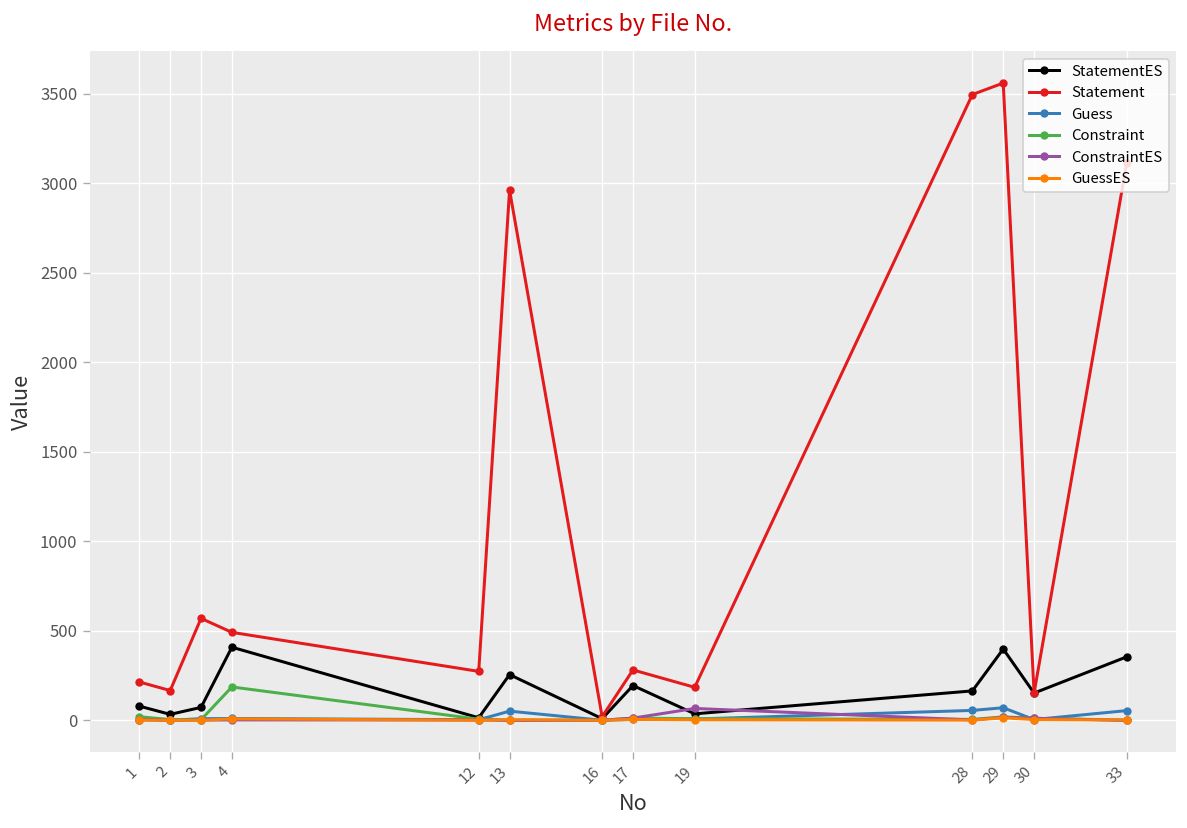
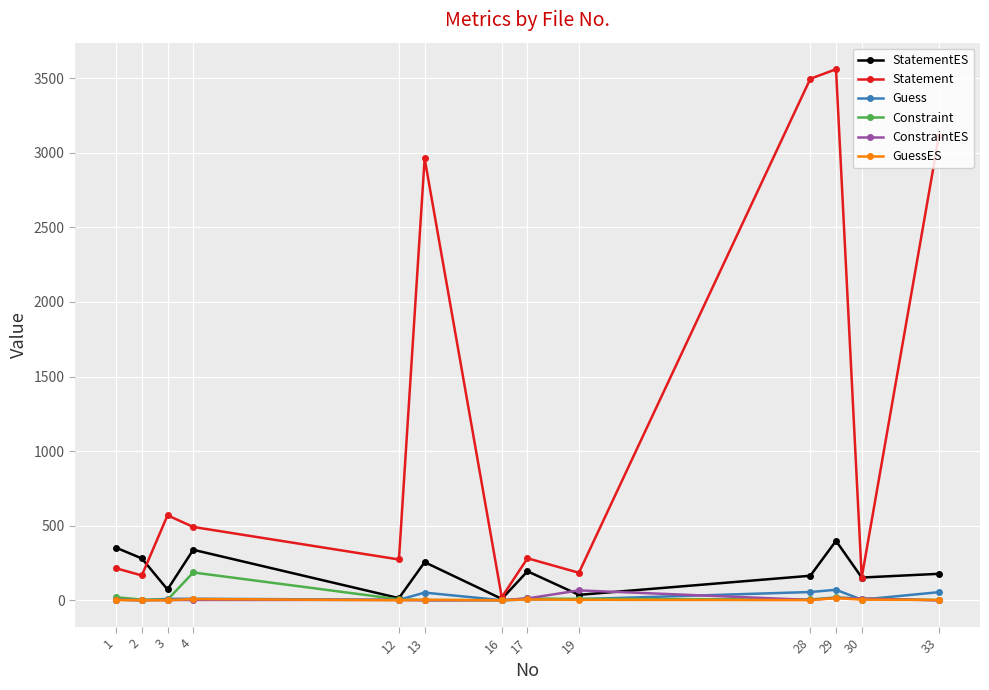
StatementES, 1: 80 -> 350
StatementES, 2: 30 -> 280
StatementES, 4: 410 -> 340
StatementES, 33: 360 -> 180
